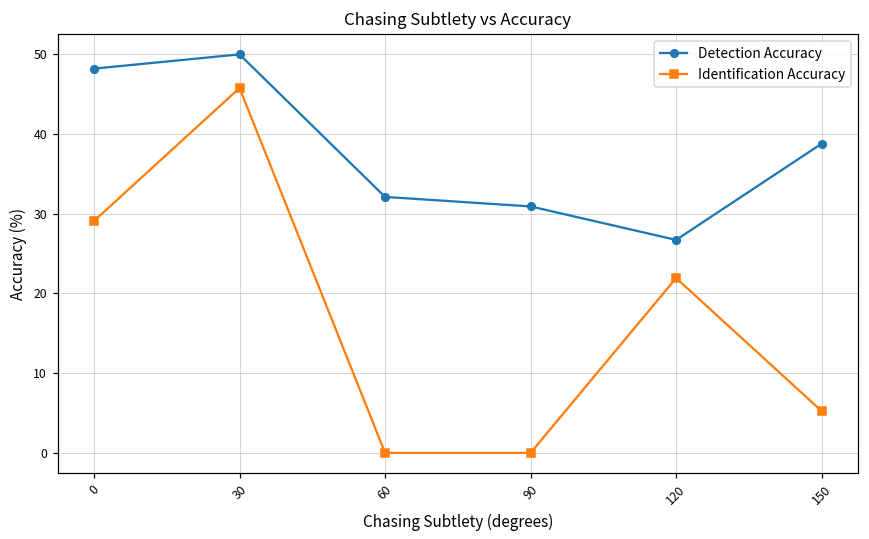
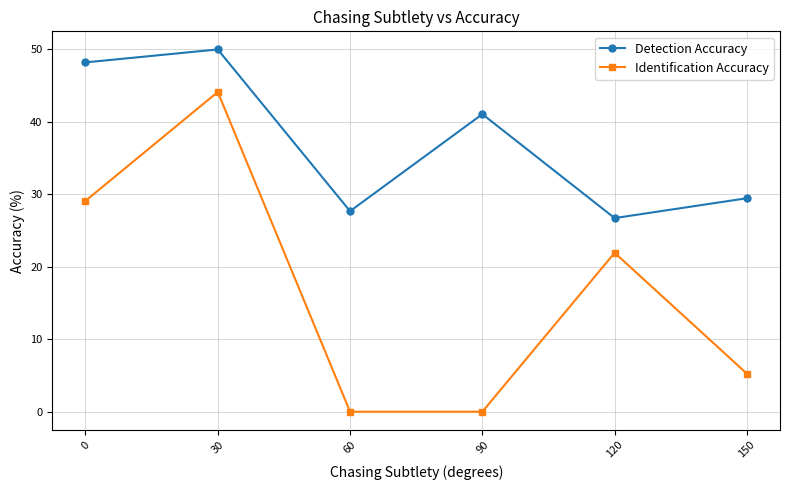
Identification Accuracy, 30: 46 -> 44
Detection Accuracy, 60: 32 -> 28
Detection Accuracy, 90: 31 -> 41
Detection Accuracy, 150: 39 -> 29
